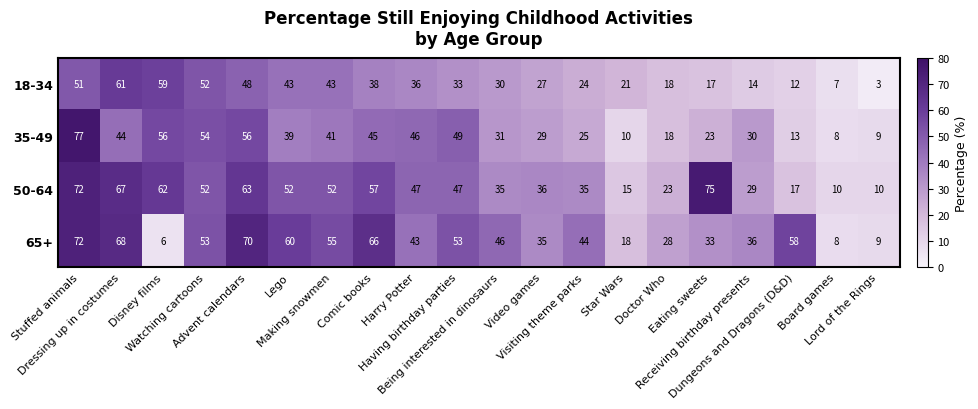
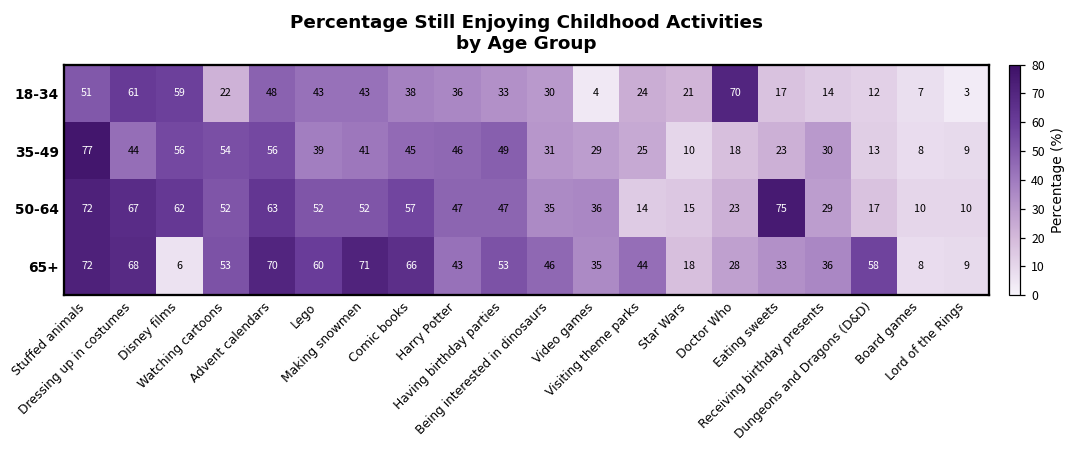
18-34, Watching cartoons: 52 -> 22
18-34, Video games: 27 -> 4
18-34, Doctor Who: 18 -> 70
50-64, Visiting theme parks: 35 -> 14
65+, Making snowmen: 55 -> 71
